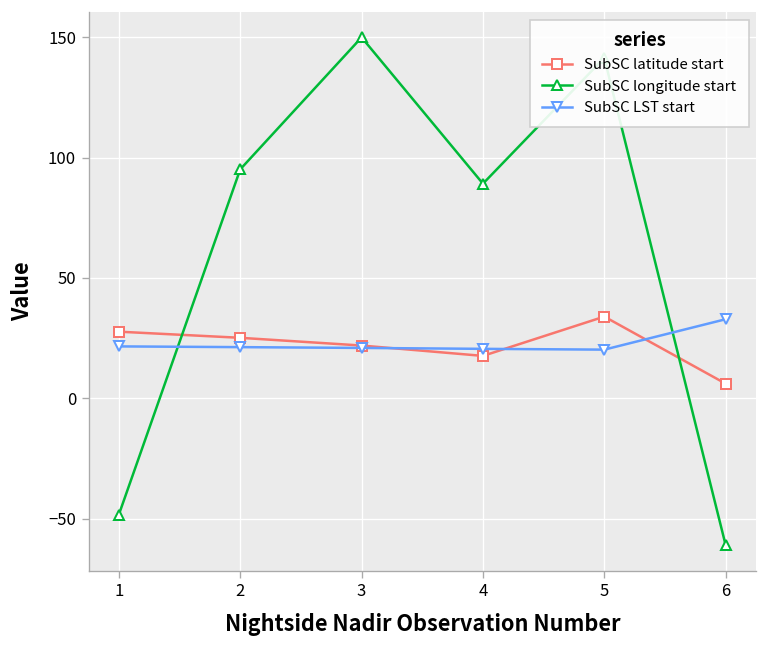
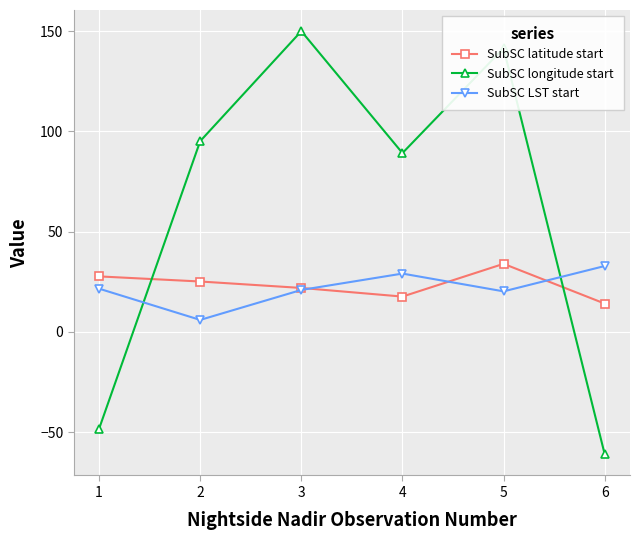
SubSC LST start, 2: 21 -> 6
SubSC LST start, 4: 21 -> 29
SubSC latitude start, 6: 6 -> 14
